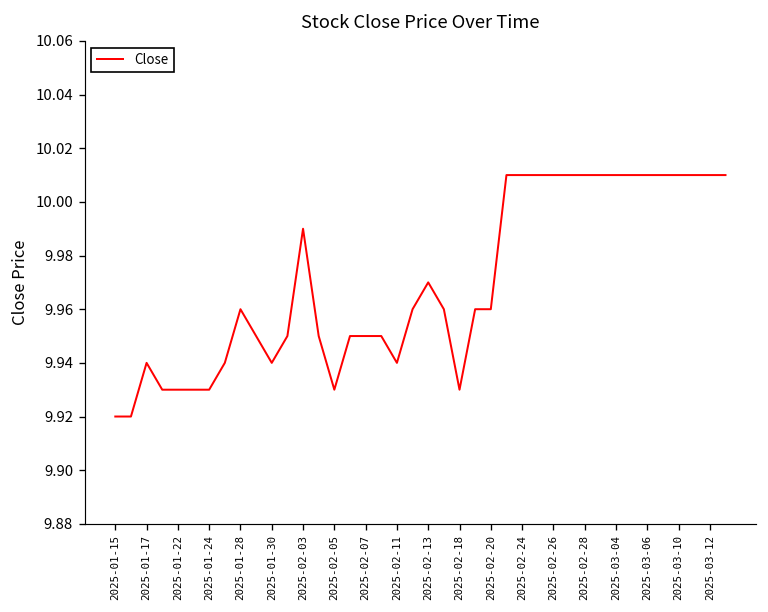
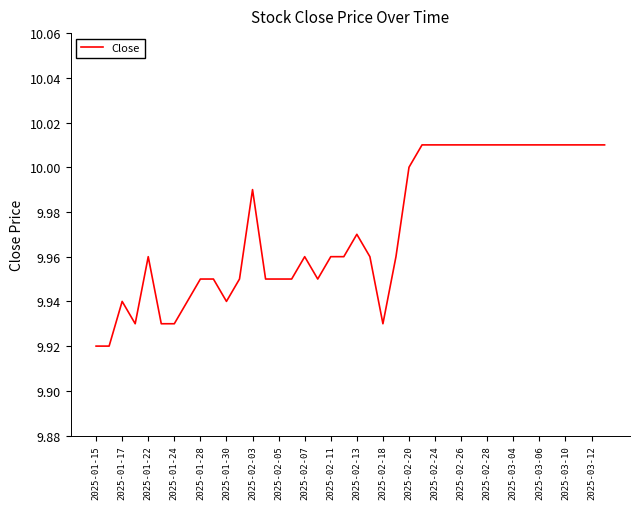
2025-01-22: 9.93 -> 9.96
2025-01-28: 9.96 -> 9.95
2025-02-05: 9.93 -> 9.95
2025-02-07: 9.95 -> 9.96
2025-02-11: 9.94 -> 9.96
2025-02-20: 9.96 -> 10.00
